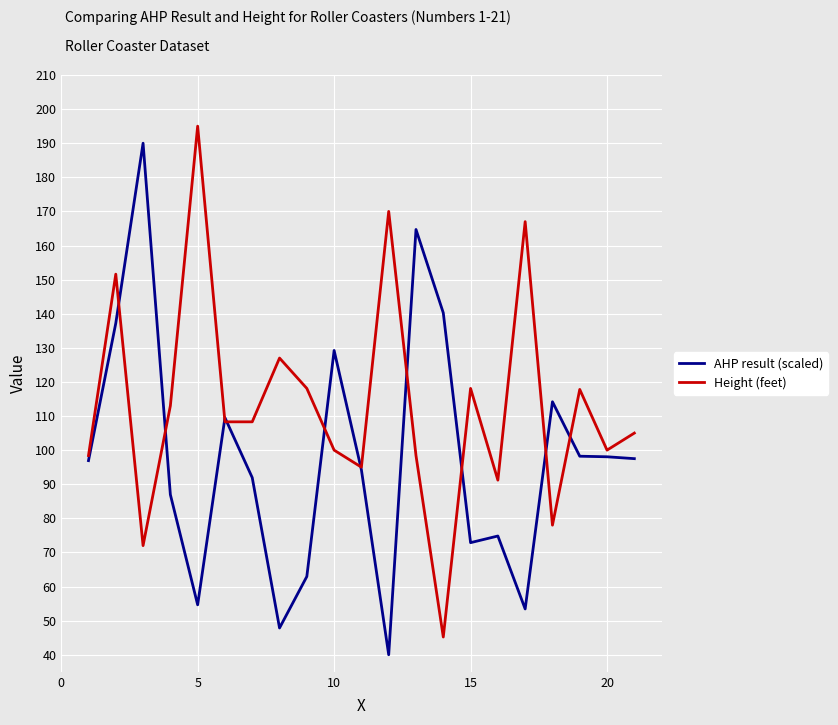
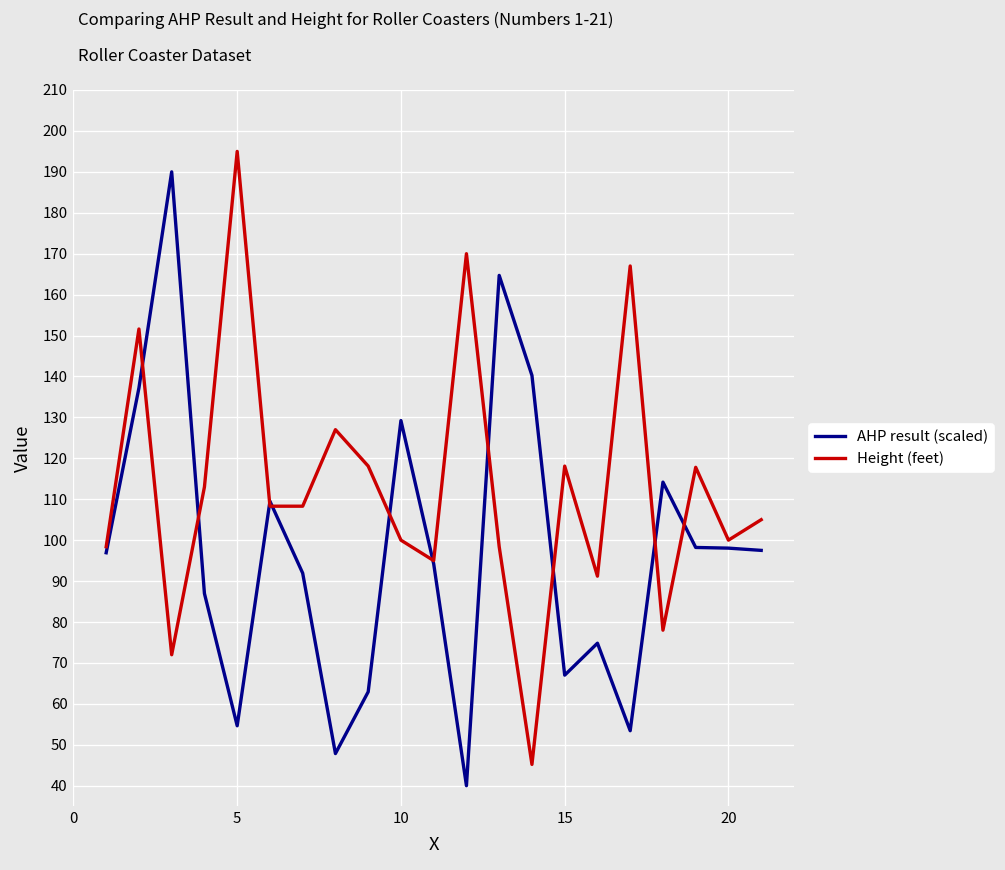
AHP result (scaled), 15: 73 -> 67
